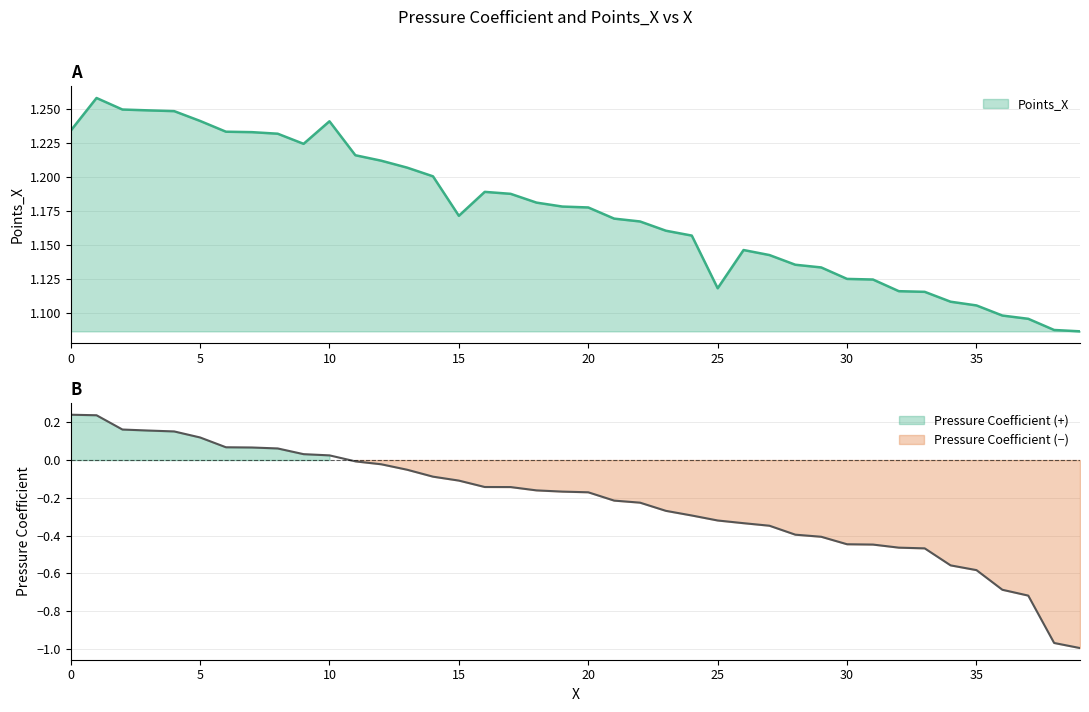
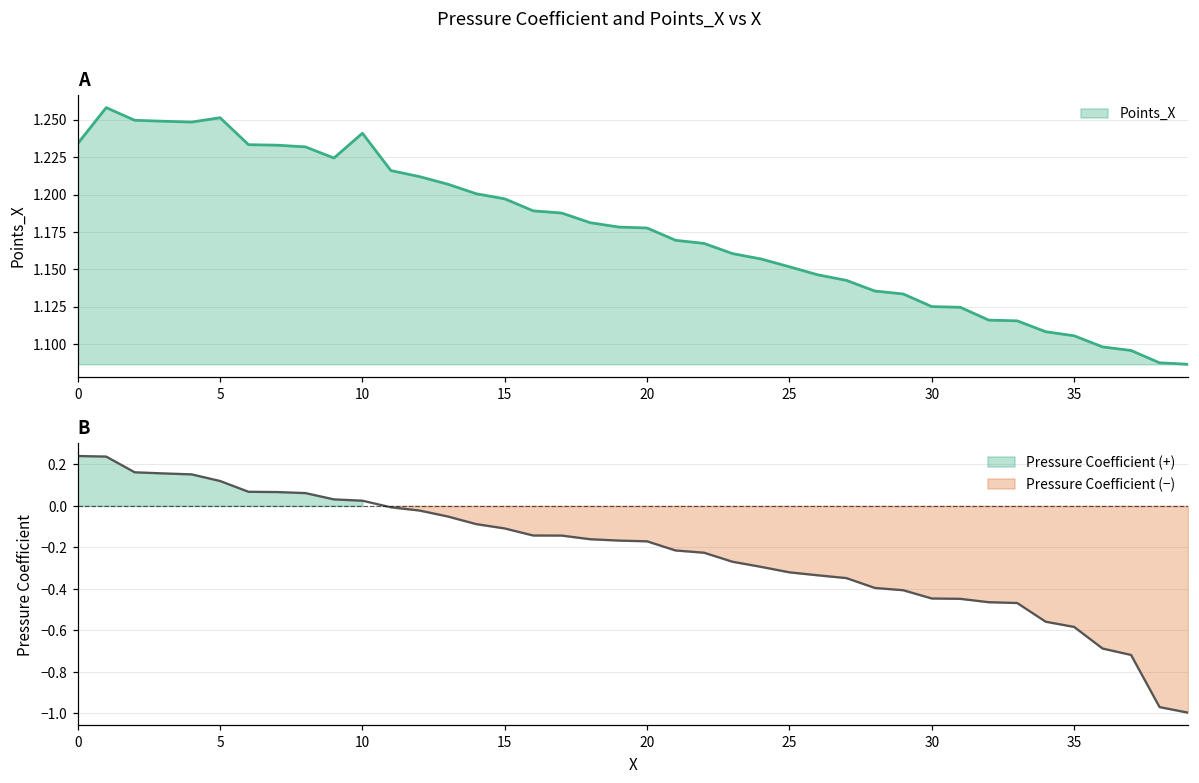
A, 5: 1.241 -> 1.251
A, 15: 1.172 -> 1.197
A, 25: 1.118 -> 1.152
